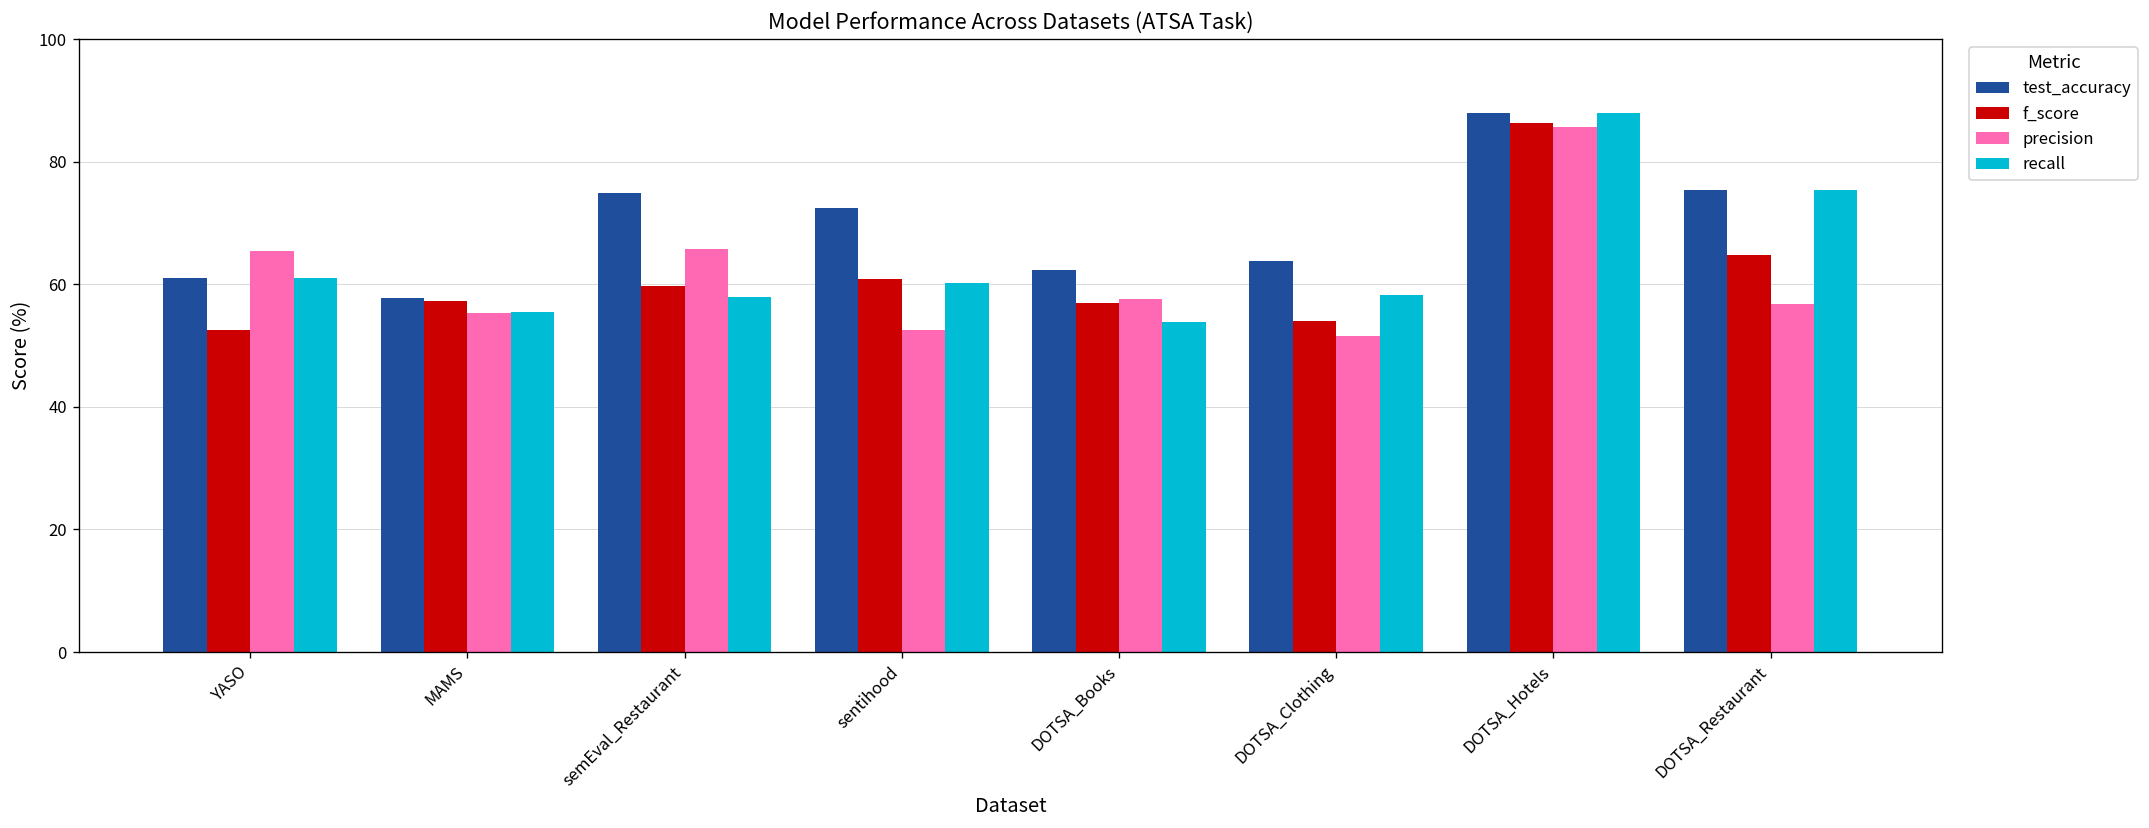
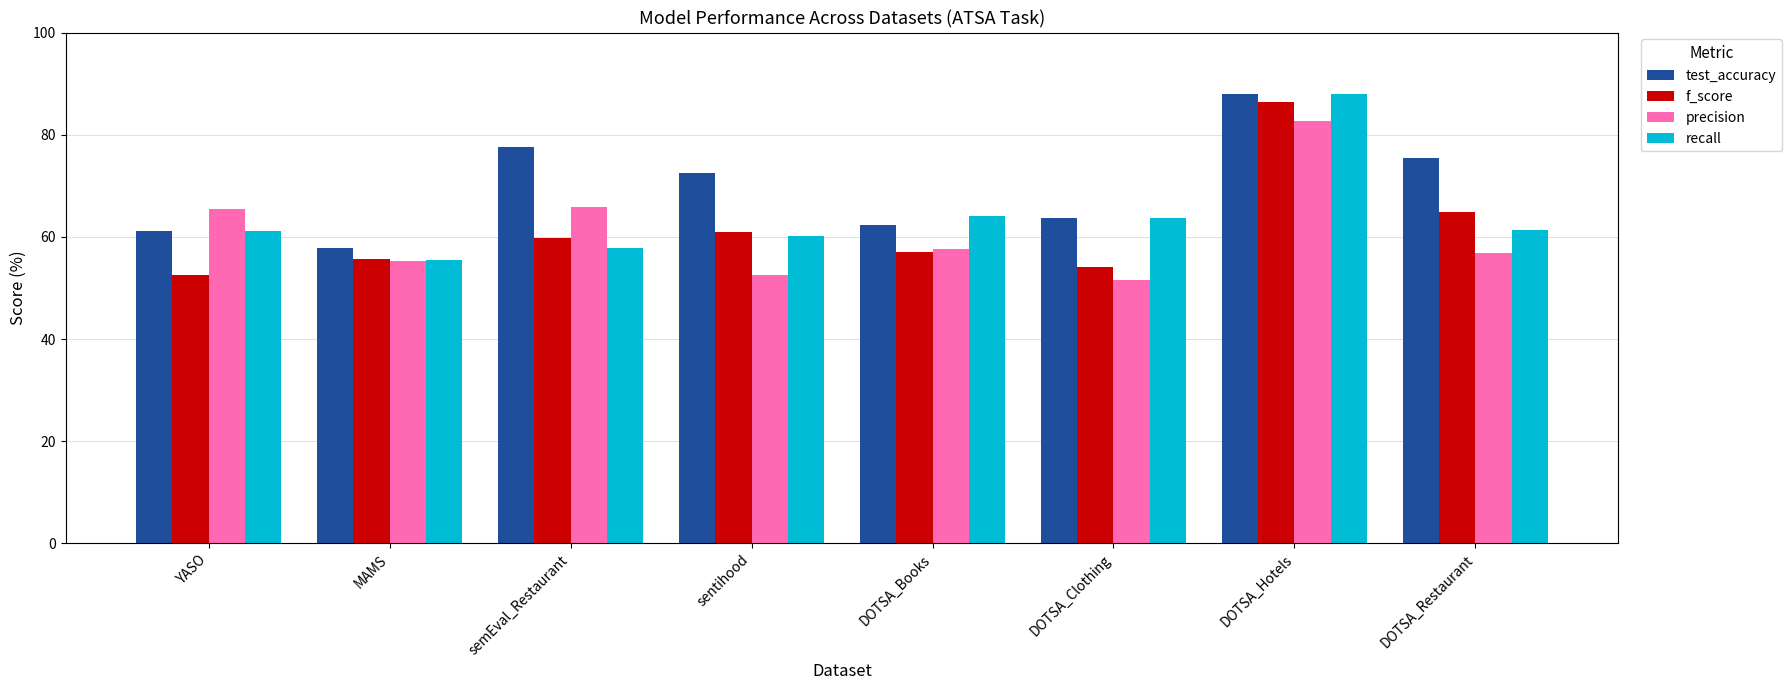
f_score, MAMS: 57 -> 56
test_accuracy, semEval_Restaurant: 75 -> 78
recall, DOTSA_Books: 54 -> 64
recall, DOTSA_Clothing: 58 -> 64
precision, DOTSA_Hotels: 86 -> 83
recall, DOTSA_Restaurant: 75 -> 61
